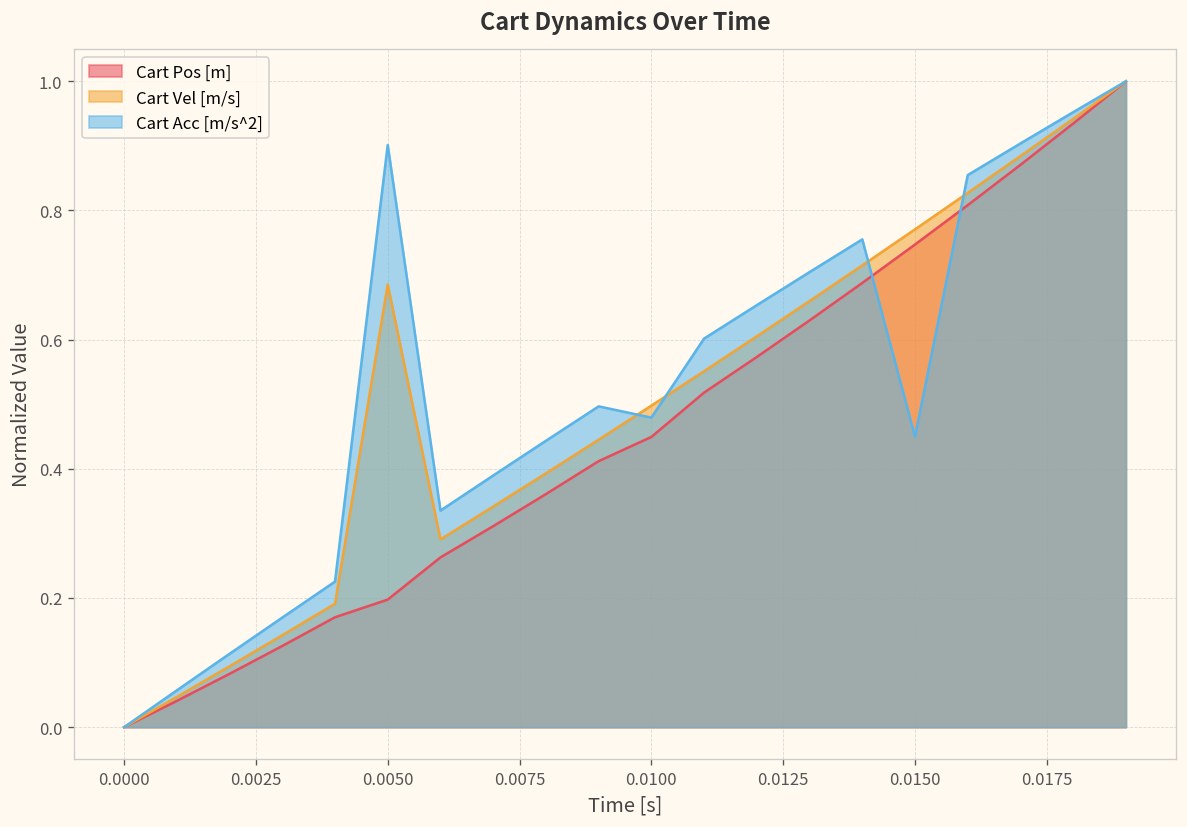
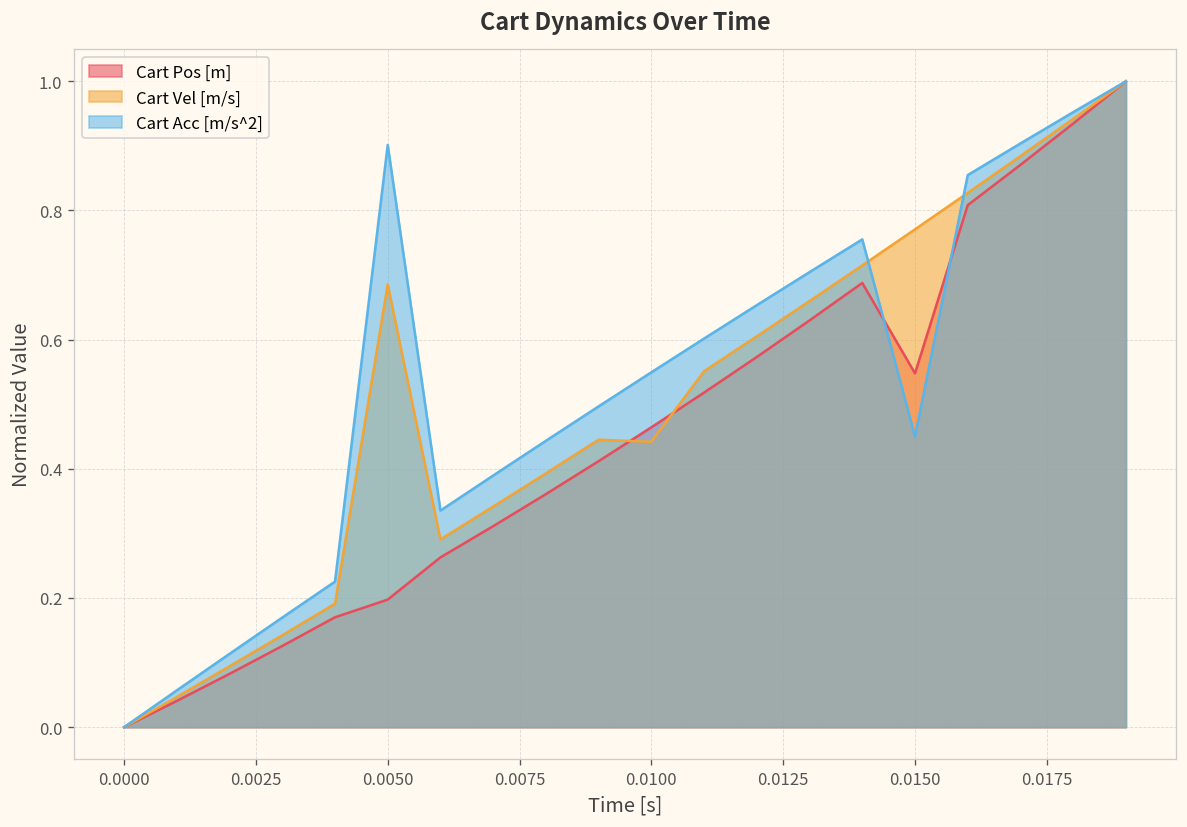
Cart Pos [m], 0.0100: 0.45 -> 0.46
Cart Vel [m/s], 0.0100: 0.50 -> 0.44
Cart Acc [m/s^2], 0.0100: 0.48 -> 0.55
Cart Pos [m], 0.0150: 0.75 -> 0.55
